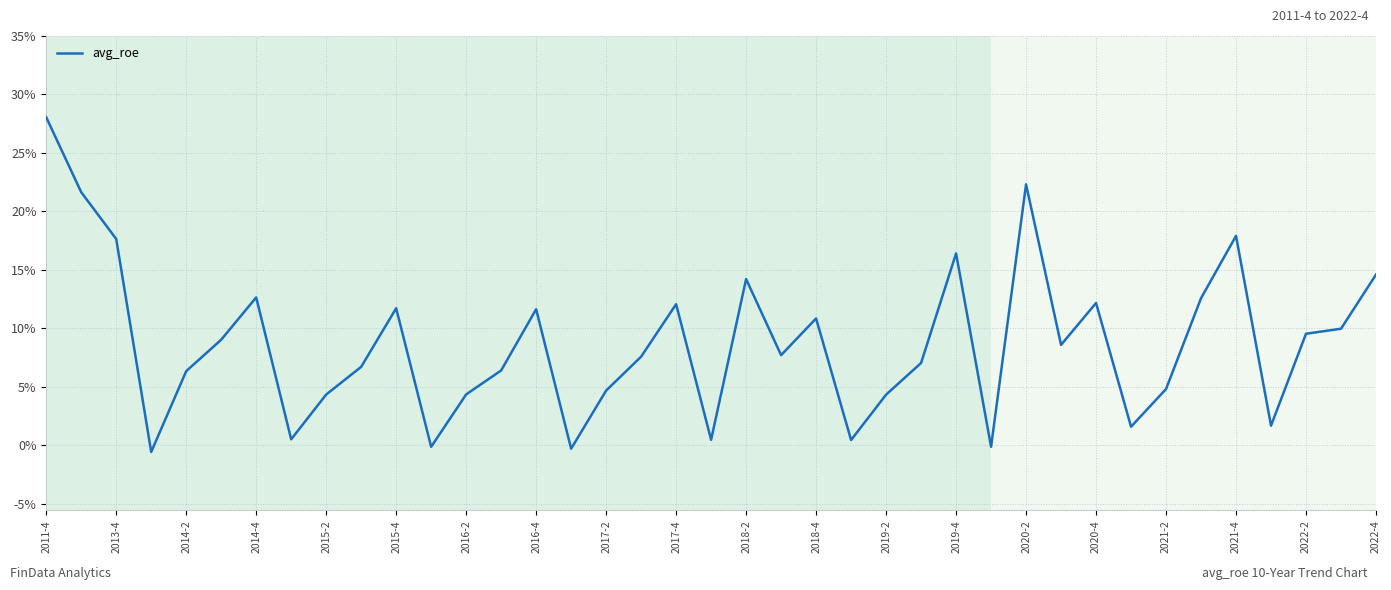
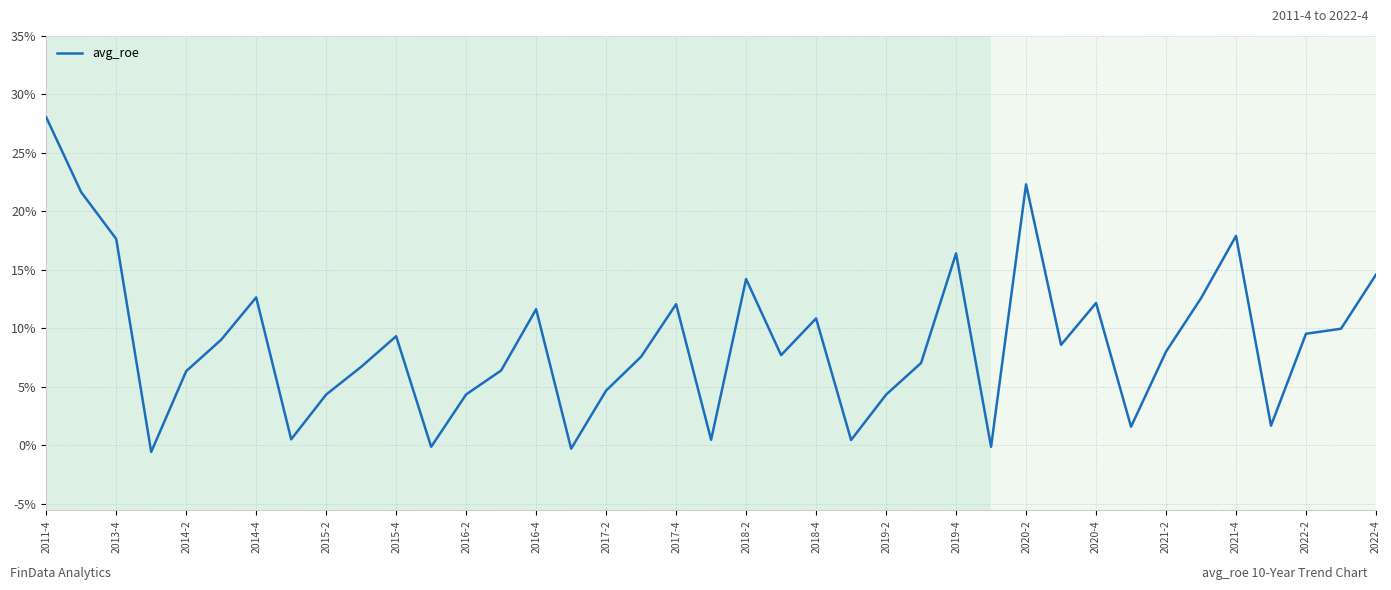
2015-4: 11.7% -> 9.3%
2021-2: 4.8% -> 8.0%
